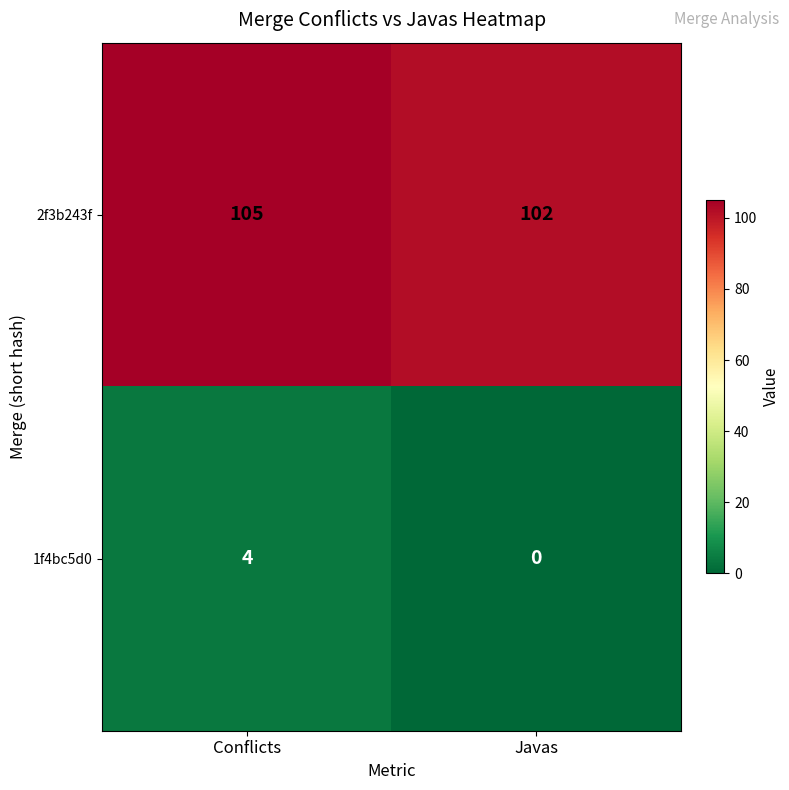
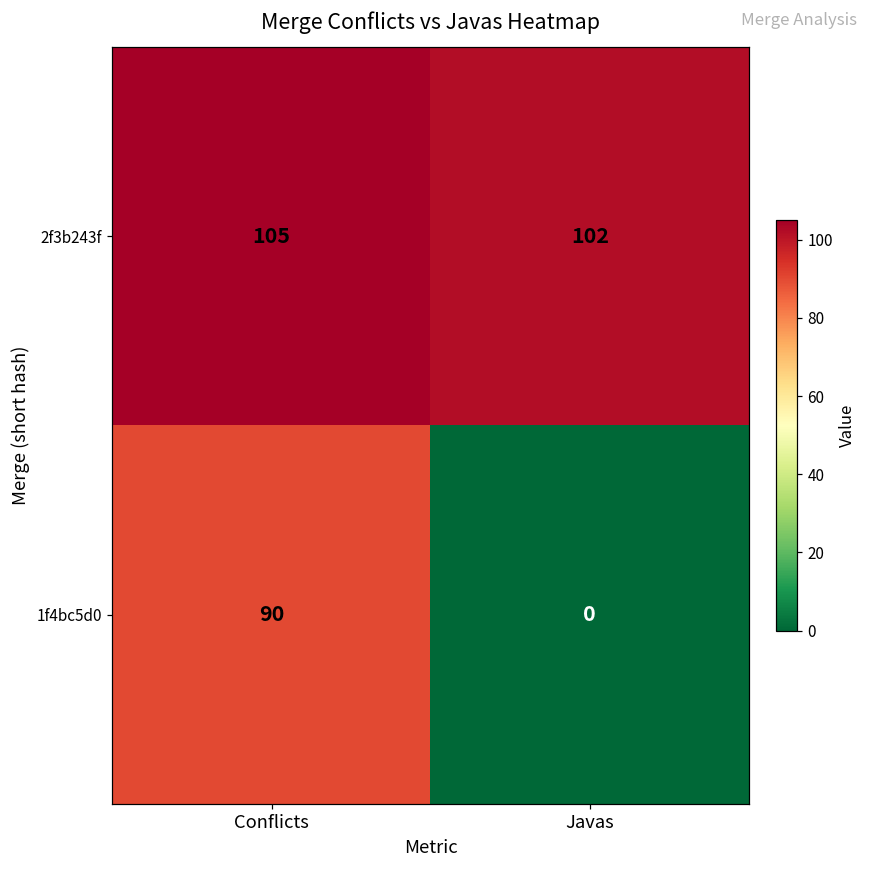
1f4bc5d0, Conflicts: 4 -> 90
